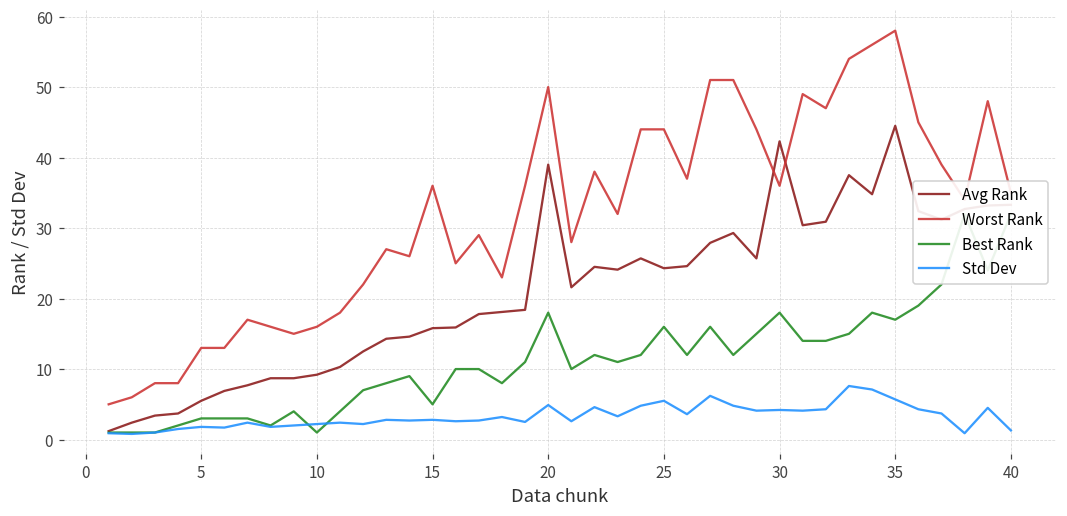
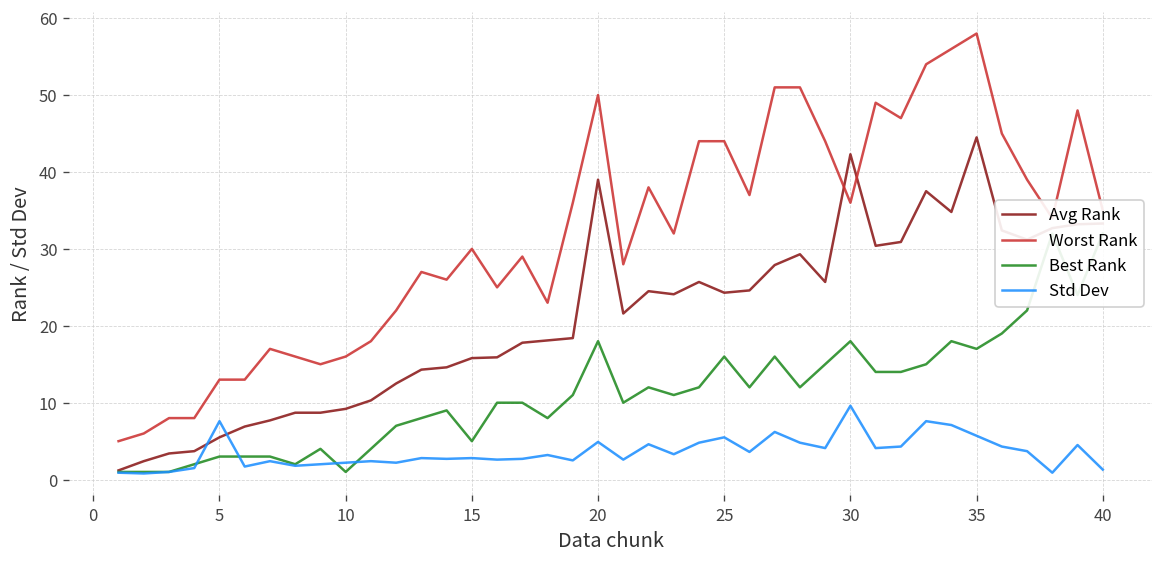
Std Dev, 5: 2 -> 8
Worst Rank, 15: 36 -> 30
Std Dev, 30: 4 -> 10
